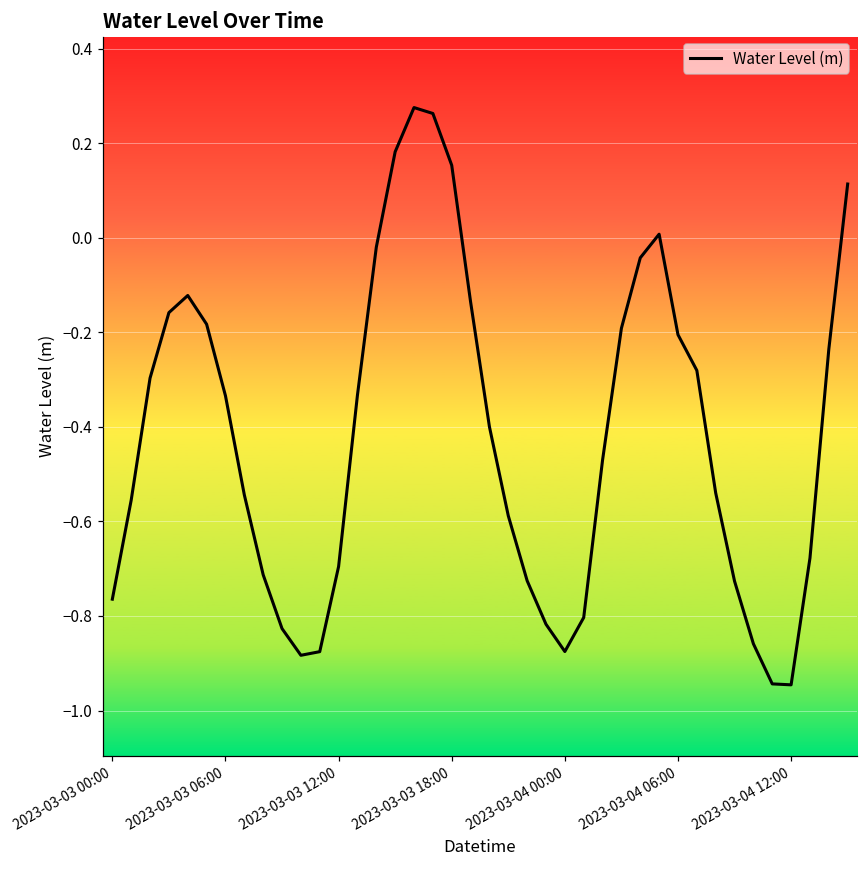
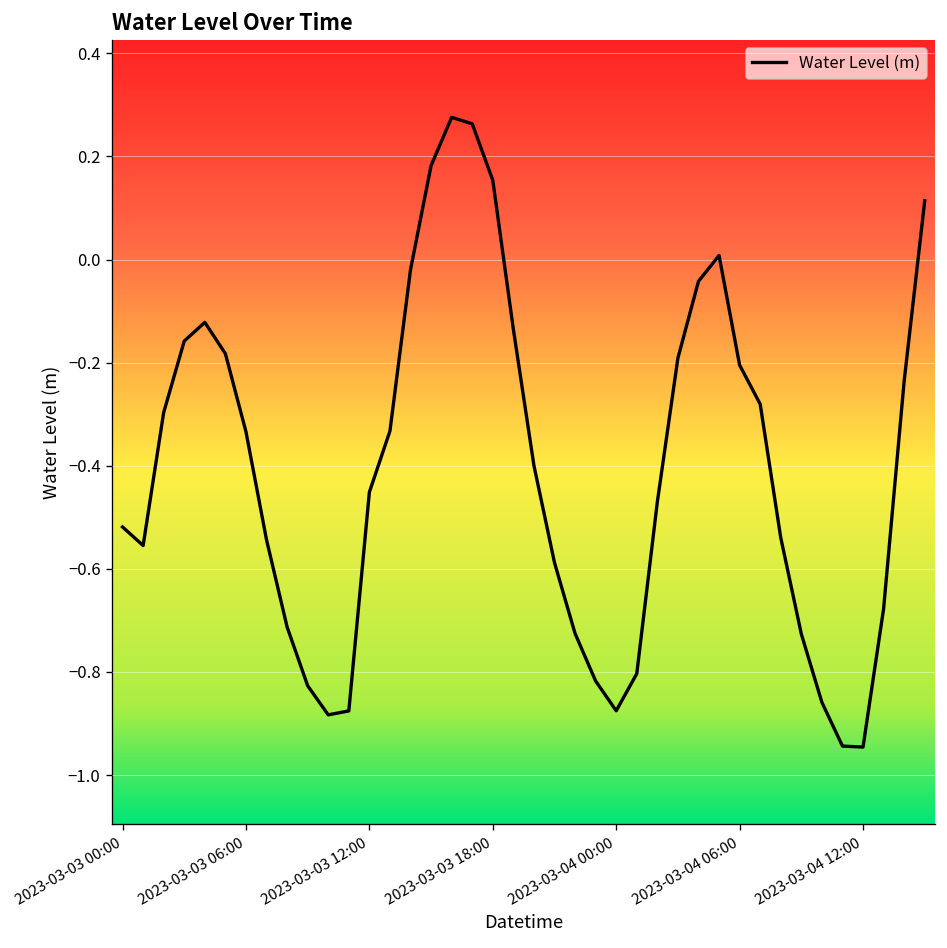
2023-03-03 00:00: -0.76 -> -0.52
2023-03-03 12:00: -0.70 -> -0.45
